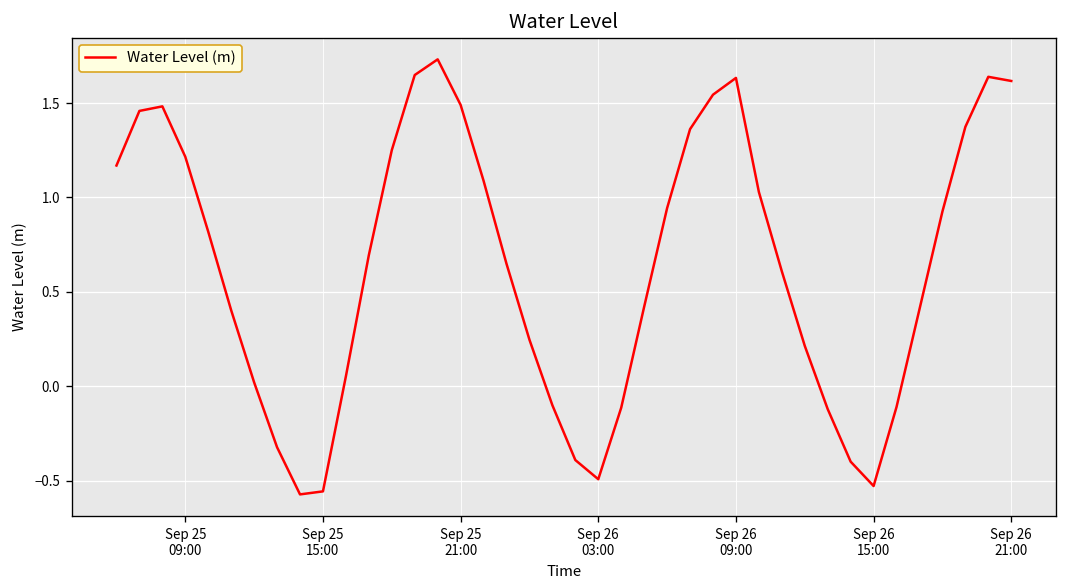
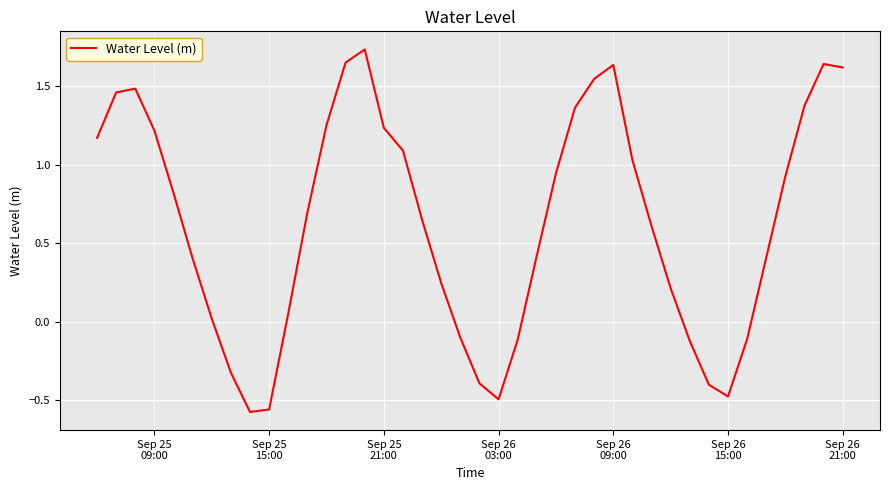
Sep 25 21:00: 1.49 -> 1.23
Sep 26 15:00: -0.53 -> -0.47
